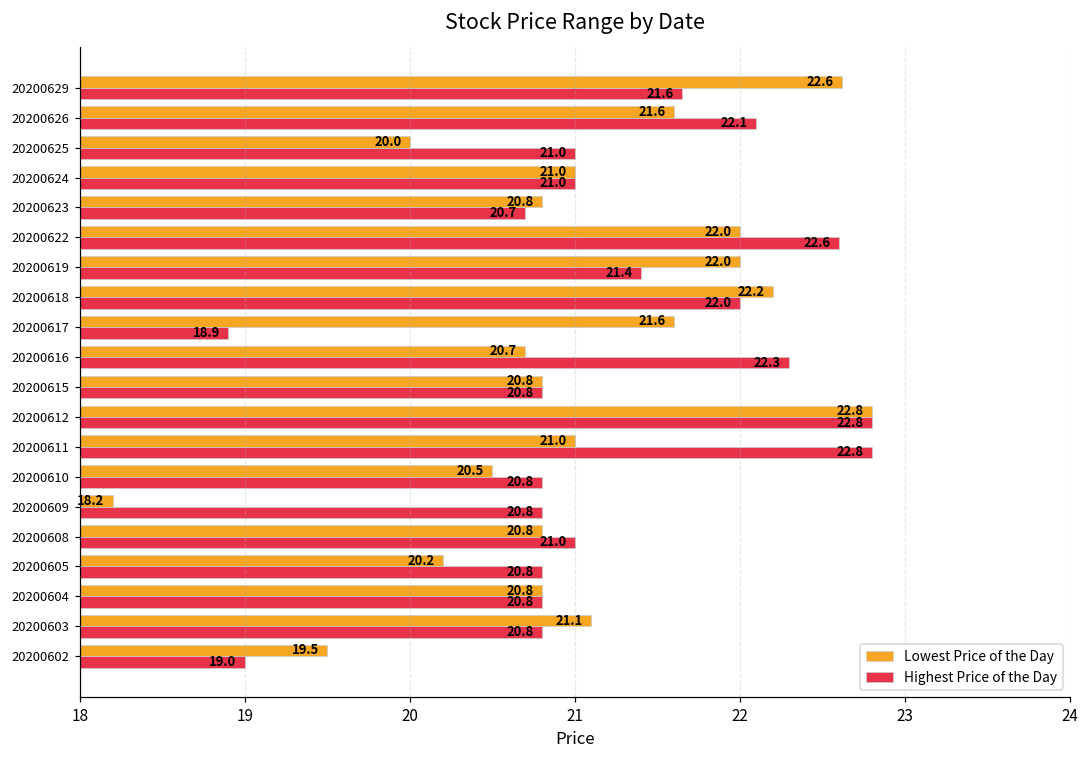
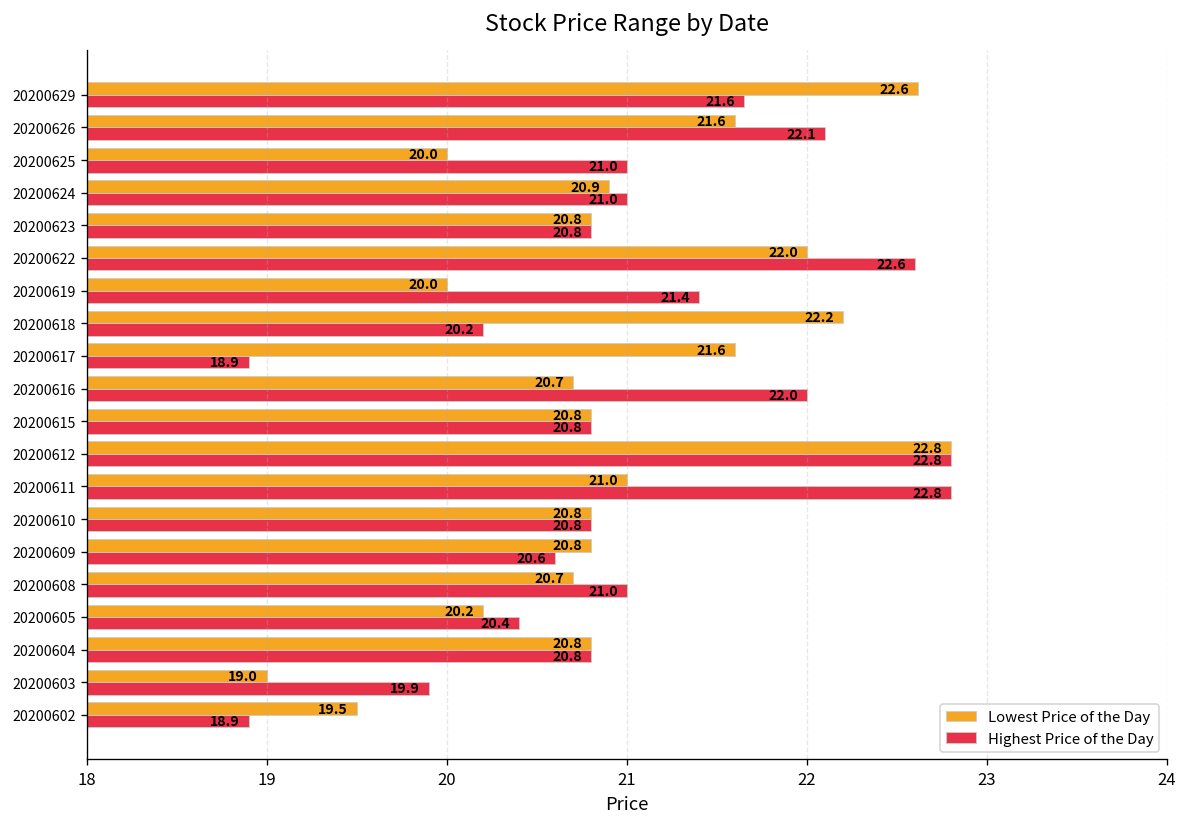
Lowest Price of the Day, 20200624: 21.0 -> 20.9
Highest Price of the Day, 20200623: 20.7 -> 20.8
Lowest Price of the Day, 20200619: 22.0 -> 20.0
Highest Price of the Day, 20200618: 22.0 -> 20.2
Highest Price of the Day, 20200616: 22.3 -> 22.0
Lowest Price of the Day, 20200610: 20.5 -> 20.8
Lowest Price of the Day, 20200609: 18.2 -> 20.8
Highest Price of the Day, 20200609: 20.8 -> 20.6
Lowest Price of the Day, 20200608: 20.8 -> 20.7
Highest Price of the Day, 20200605: 20.8 -> 20.4
Lowest Price of the Day, 20200603: 21.1 -> 19.0
Highest Price of the Day, 20200603: 20.8 -> 19.9
Highest Price of the Day, 20200602: 19.0 -> 18.9
